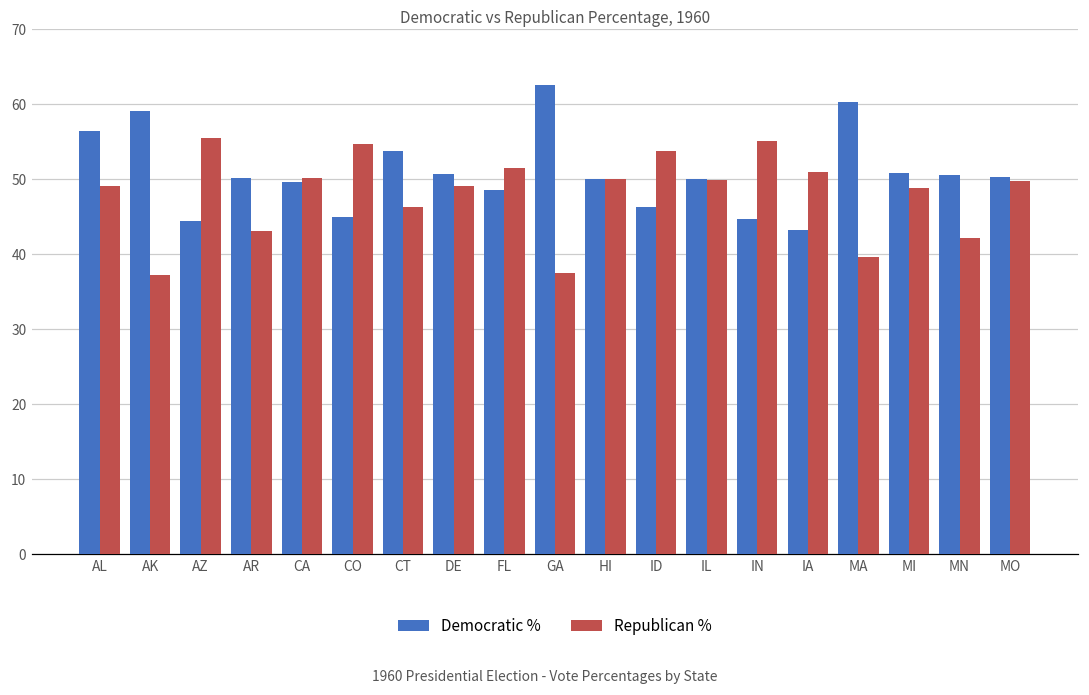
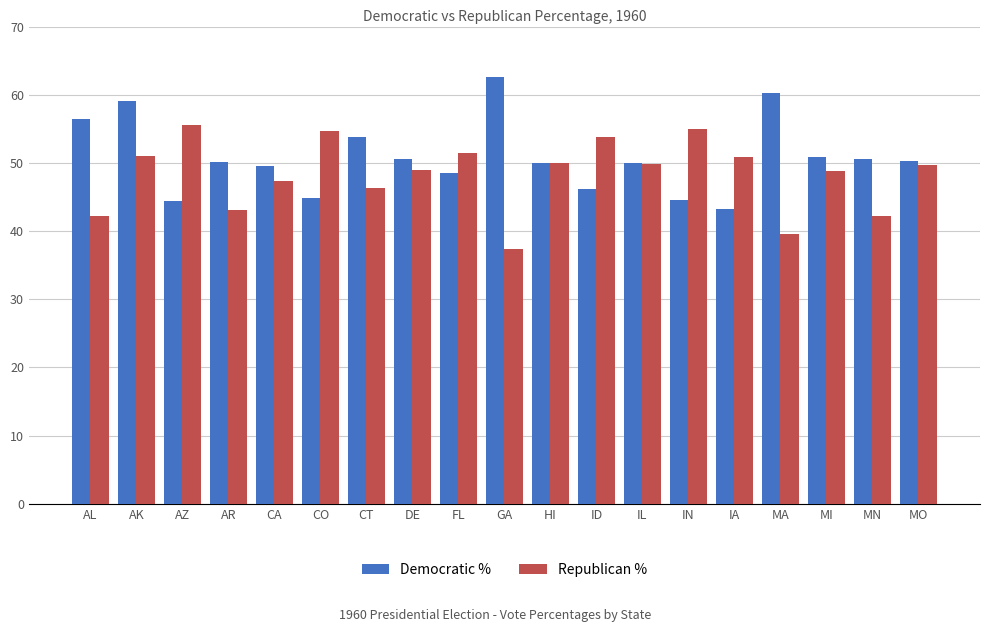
Republican %, AL: 49 -> 42
Republican %, AK: 37 -> 51
Republican %, CA: 50 -> 47
